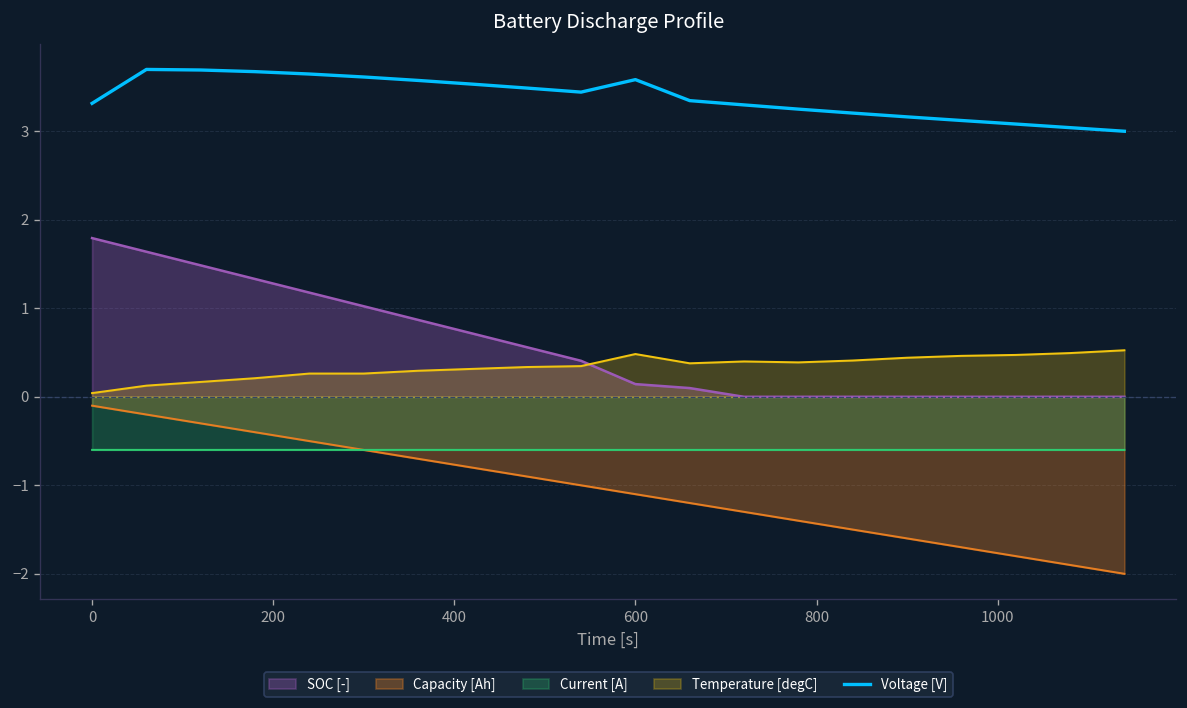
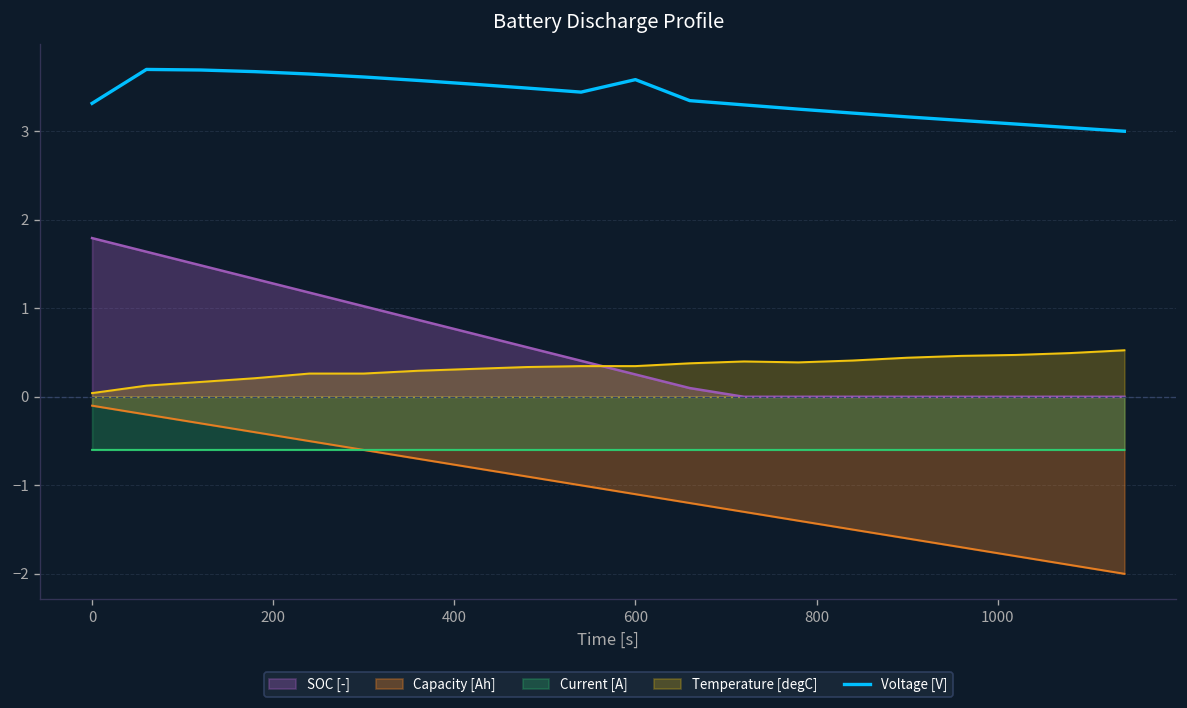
SOC [-], 600: 0.1 -> 0.3
Temperature [degC], 600: 0.5 -> 0.3
